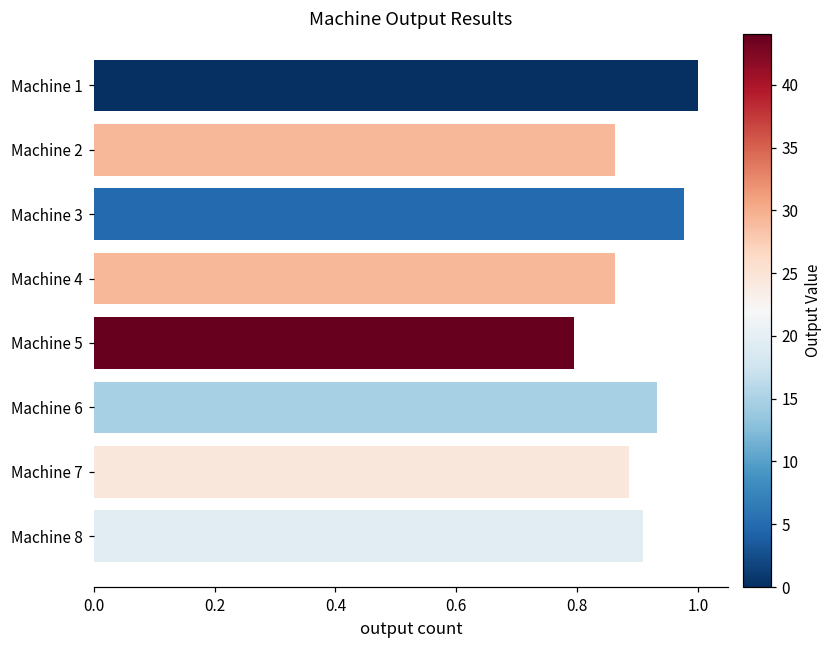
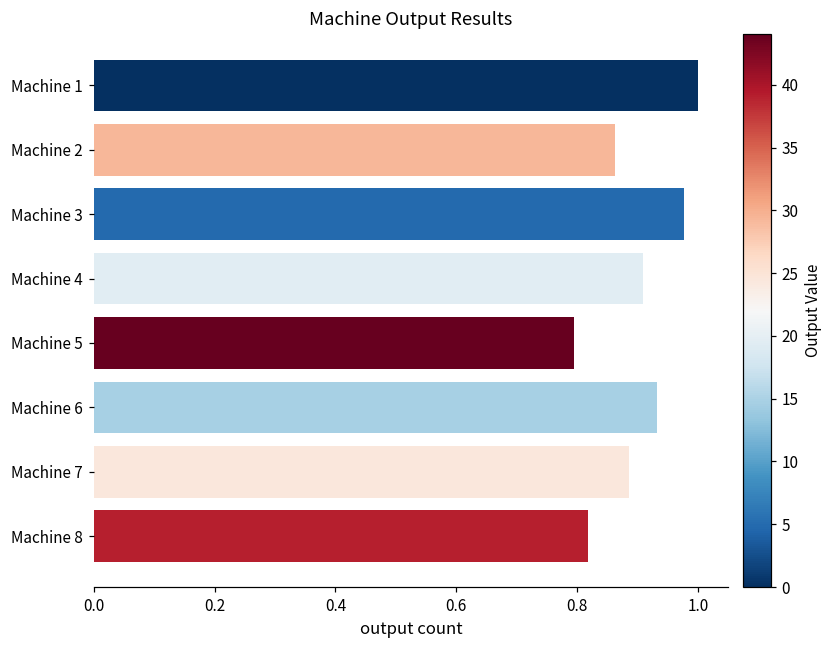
Machine 4: 0.86 -> 0.91
Machine 8: 0.91 -> 0.82
